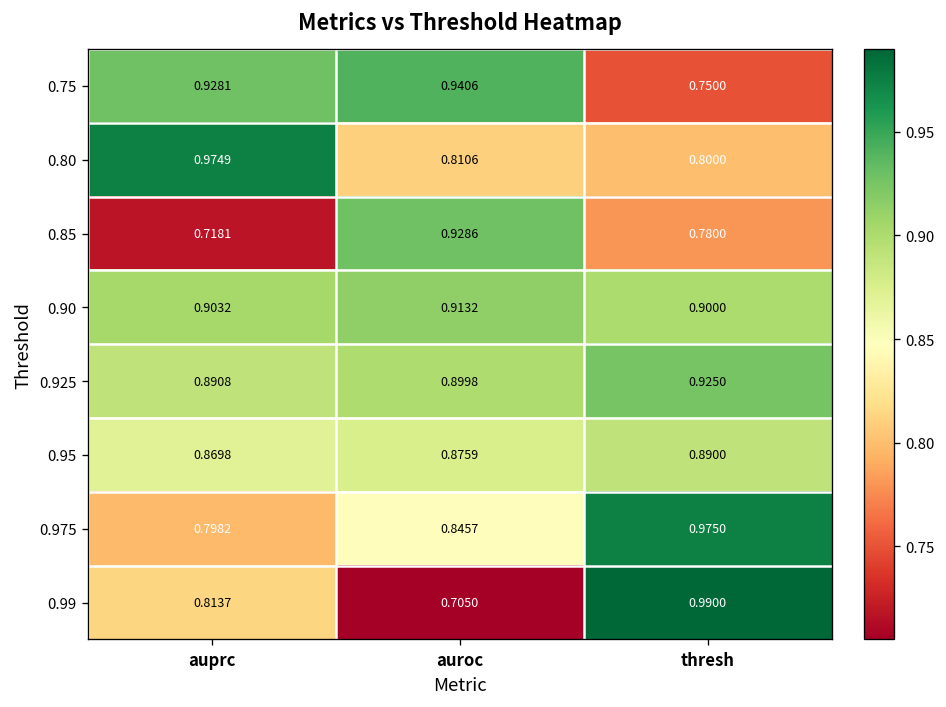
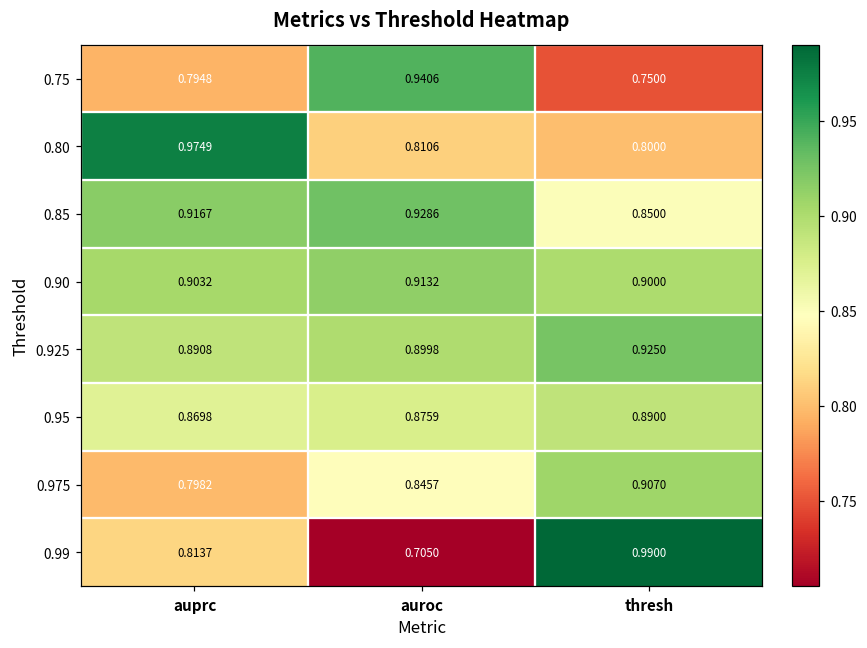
0.75, auprc: 0.9281 -> 0.7948
0.85, auprc: 0.7181 -> 0.9167
0.85, thresh: 0.7800 -> 0.8500
0.975, thresh: 0.9750 -> 0.9070
